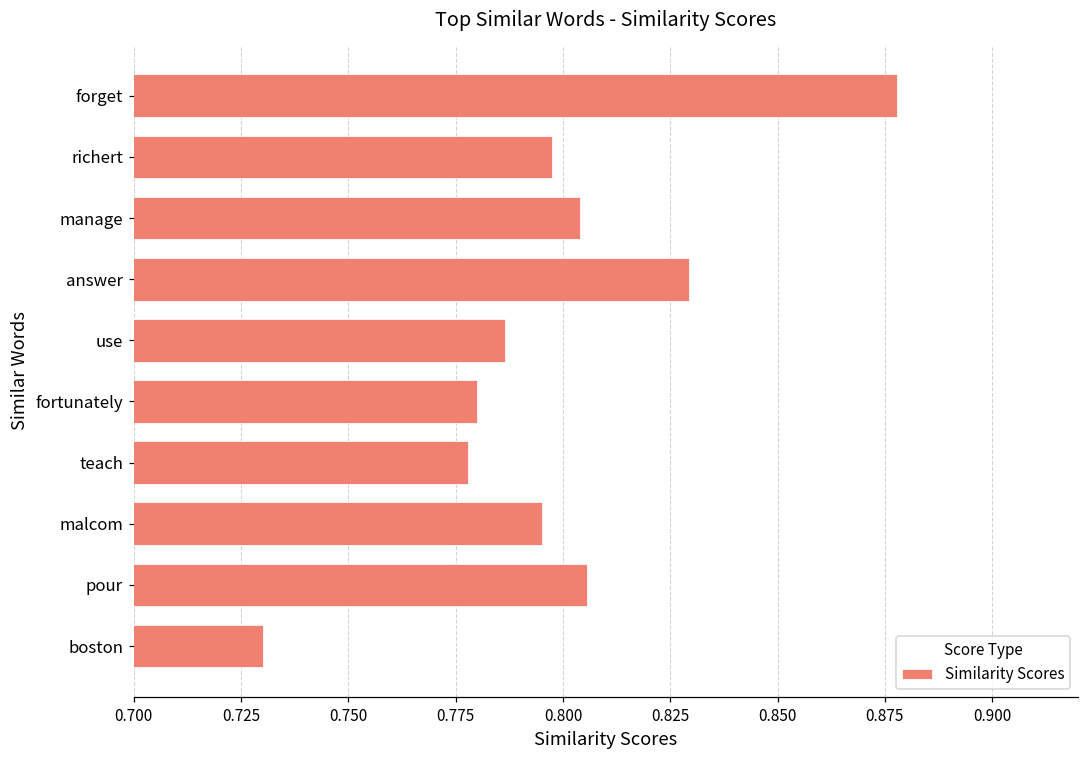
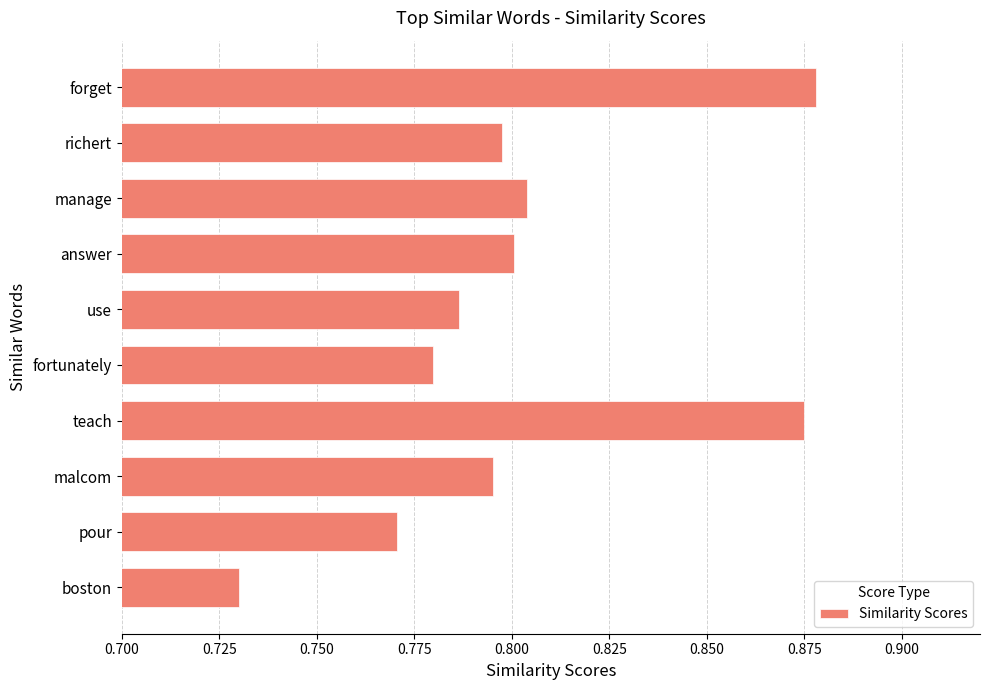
answer: 0.829 -> 0.801
teach: 0.778 -> 0.875
pour: 0.806 -> 0.771
